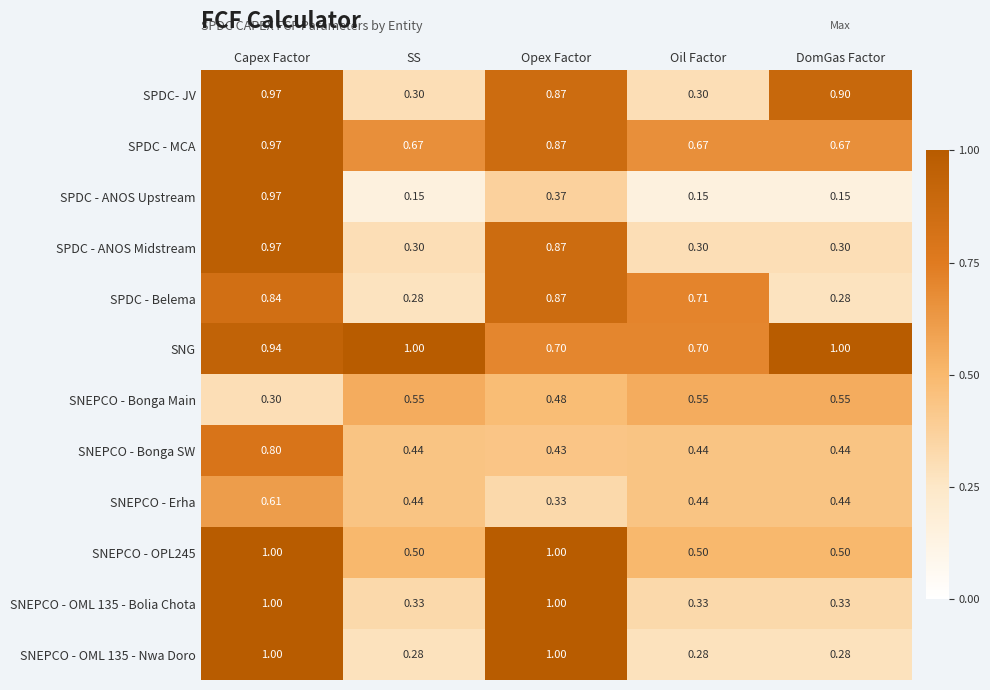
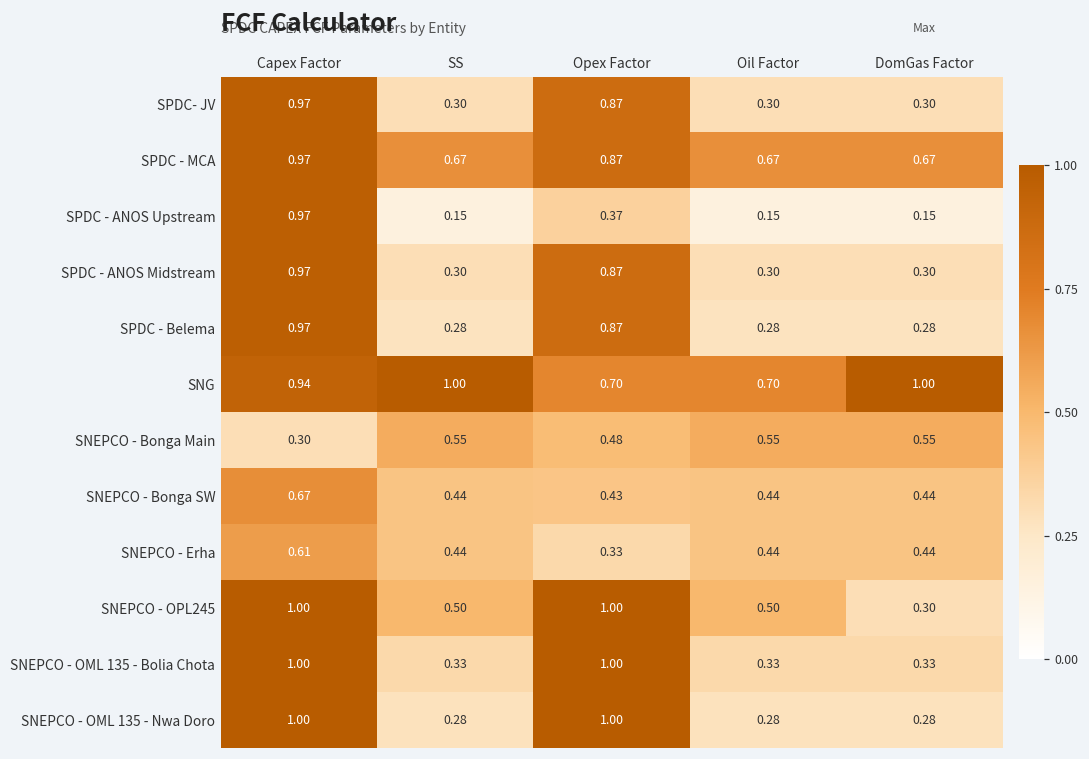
SPDC- JV, DomGas Factor: 0.90 -> 0.30
SPDC - Belema, Capex Factor: 0.84 -> 0.97
SPDC - Belema, Oil Factor: 0.71 -> 0.28
SNEPCO - Bonga SW, Capex Factor: 0.80 -> 0.67
SNEPCO - OPL245, DomGas Factor: 0.50 -> 0.30
